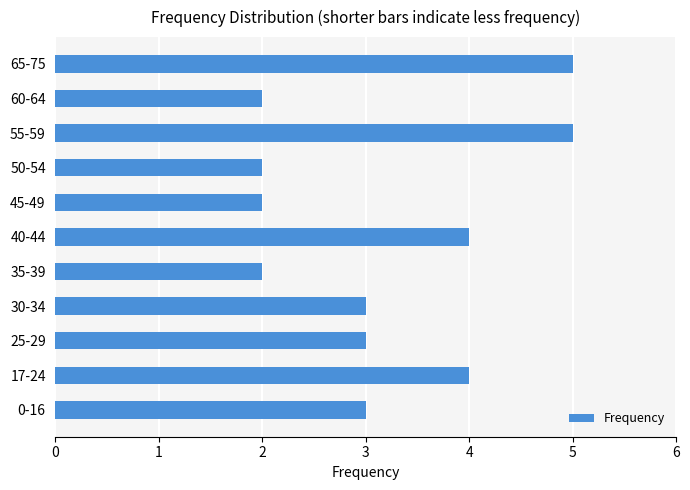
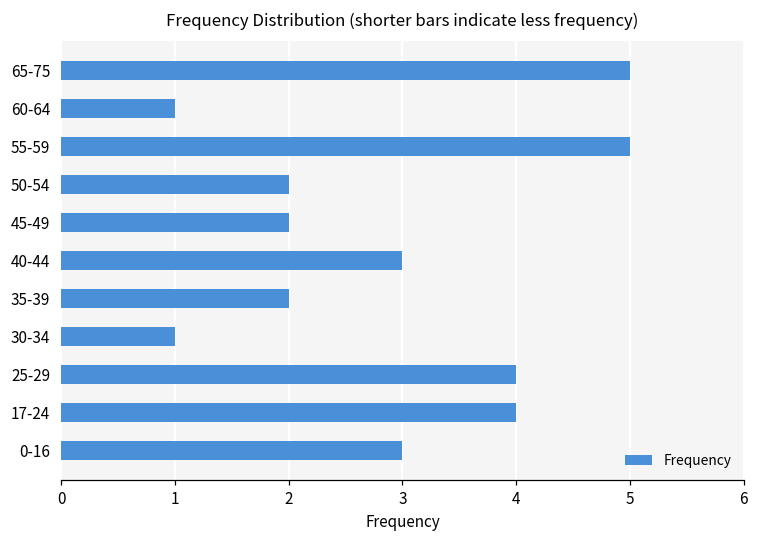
60-64: 2 -> 1
40-44: 4 -> 3
30-34: 3 -> 1
25-29: 3 -> 4
